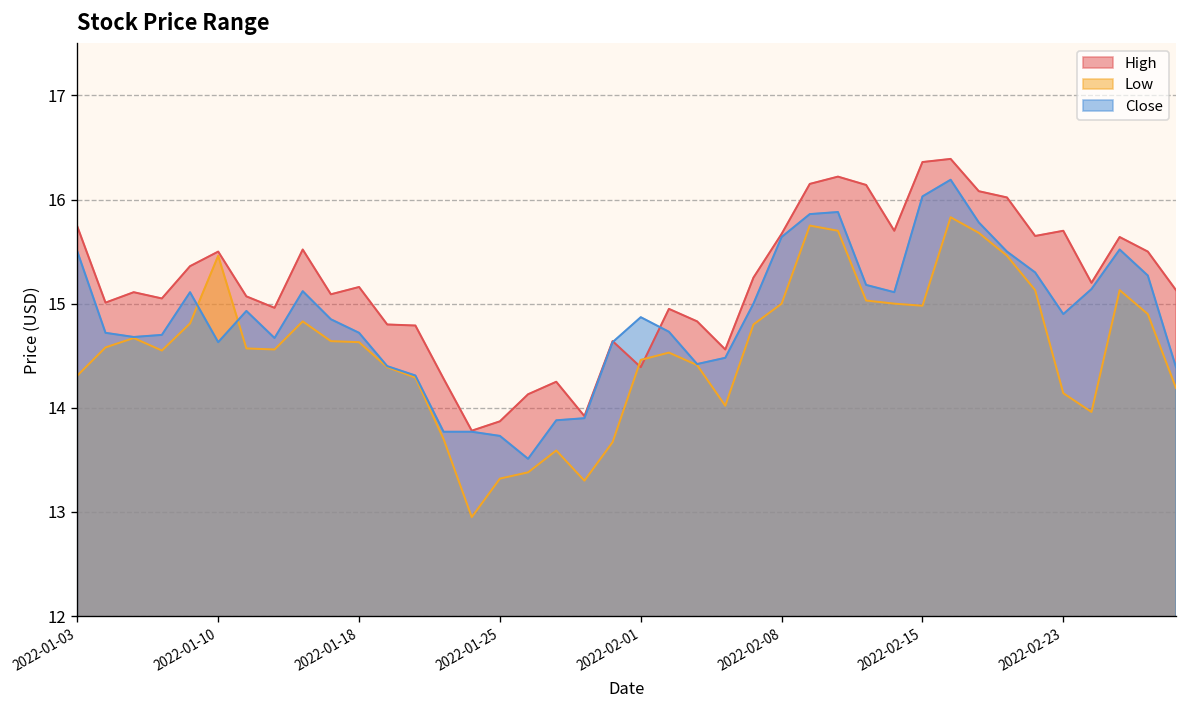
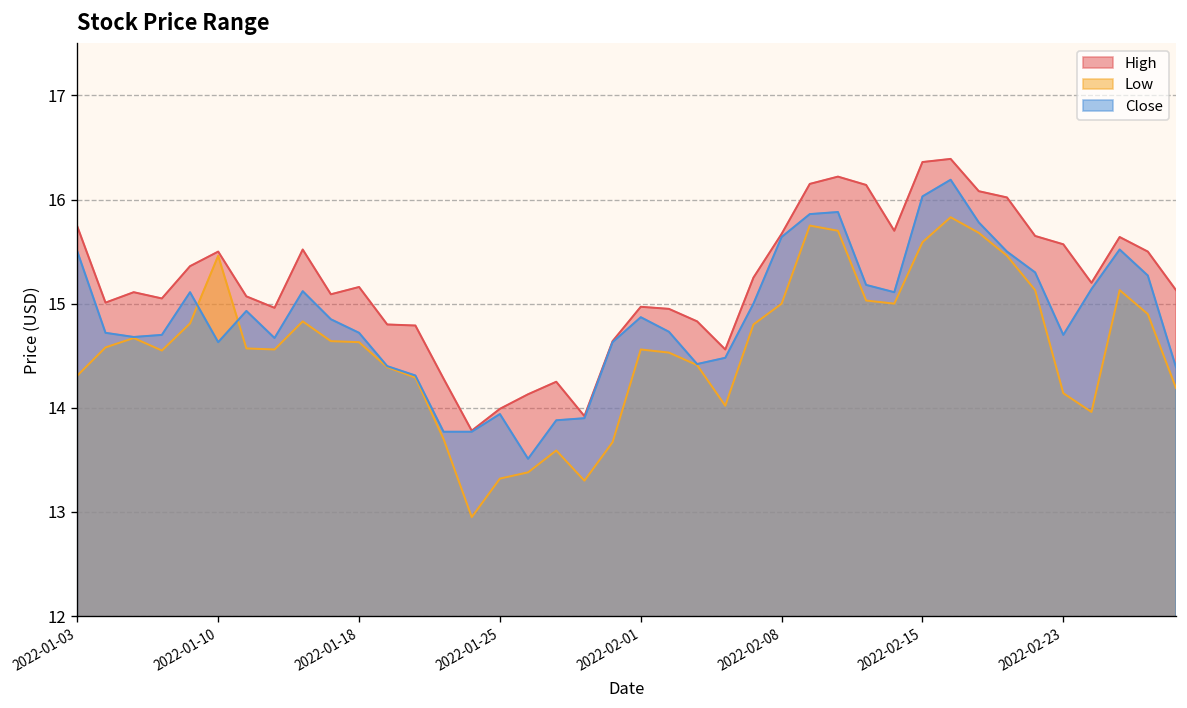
High, 2022-01-25: 13.9 -> 14.0
Close, 2022-01-25: 13.7 -> 13.9
High, 2022-02-01: 14.4 -> 15.0
Low, 2022-02-01: 14.5 -> 14.6
Low, 2022-02-15: 15.0 -> 15.6
High, 2022-02-23: 15.7 -> 15.6
Close, 2022-02-23: 14.9 -> 14.7
